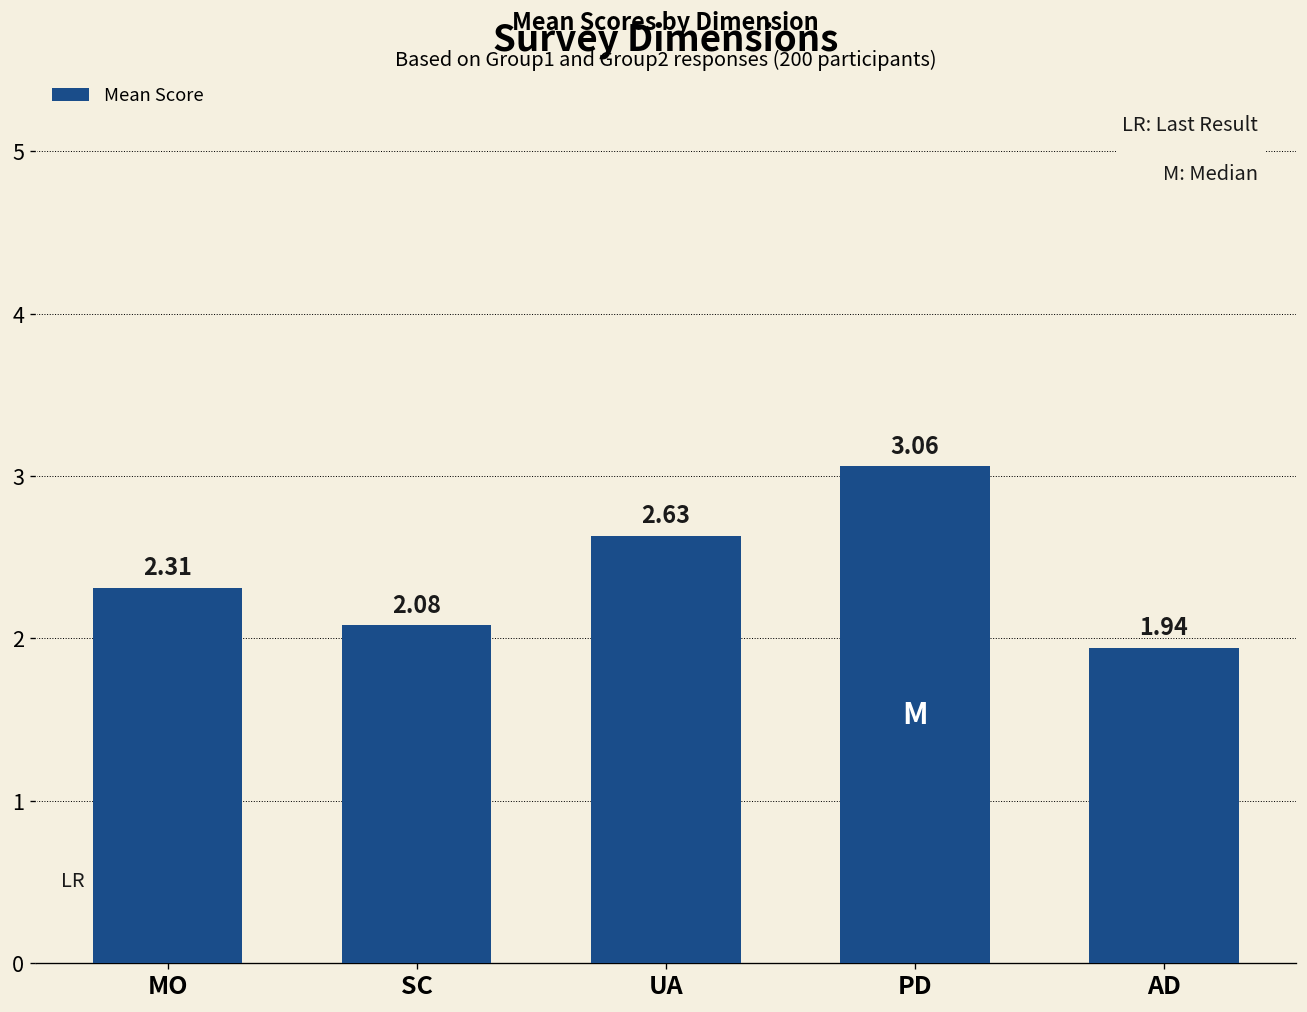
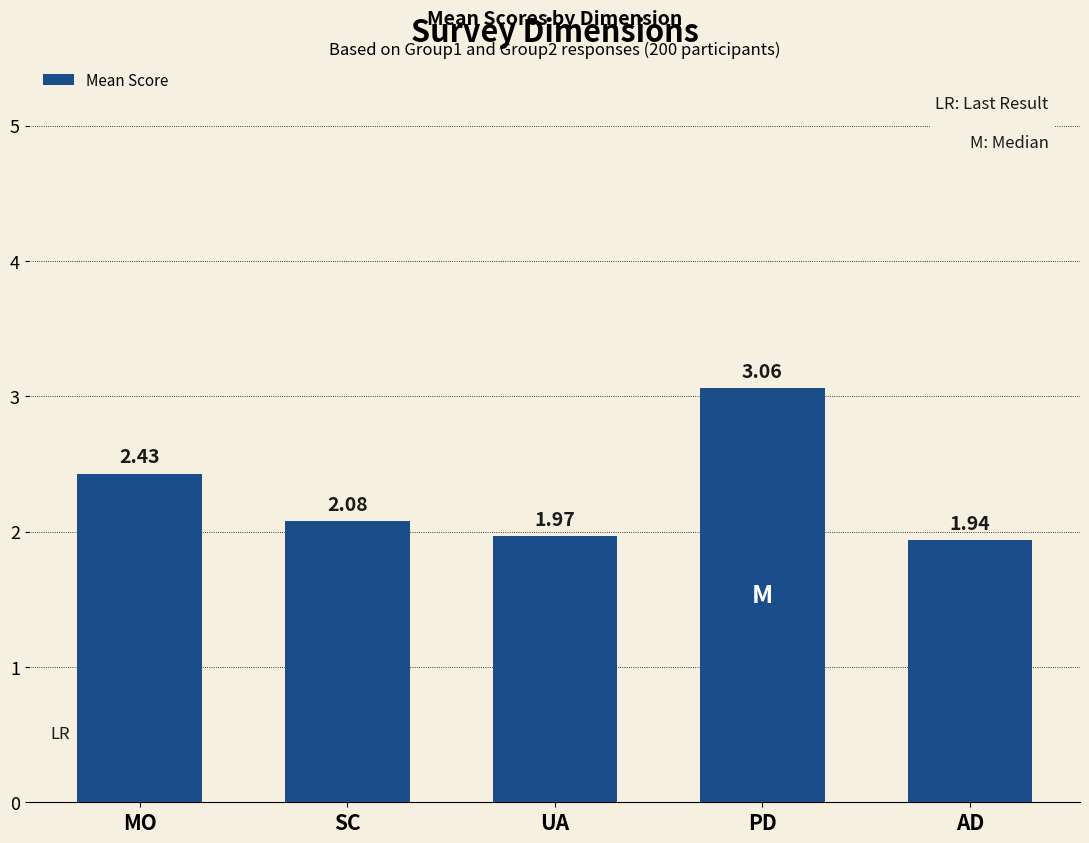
MO: 2.31 -> 2.43
UA: 2.63 -> 1.97
